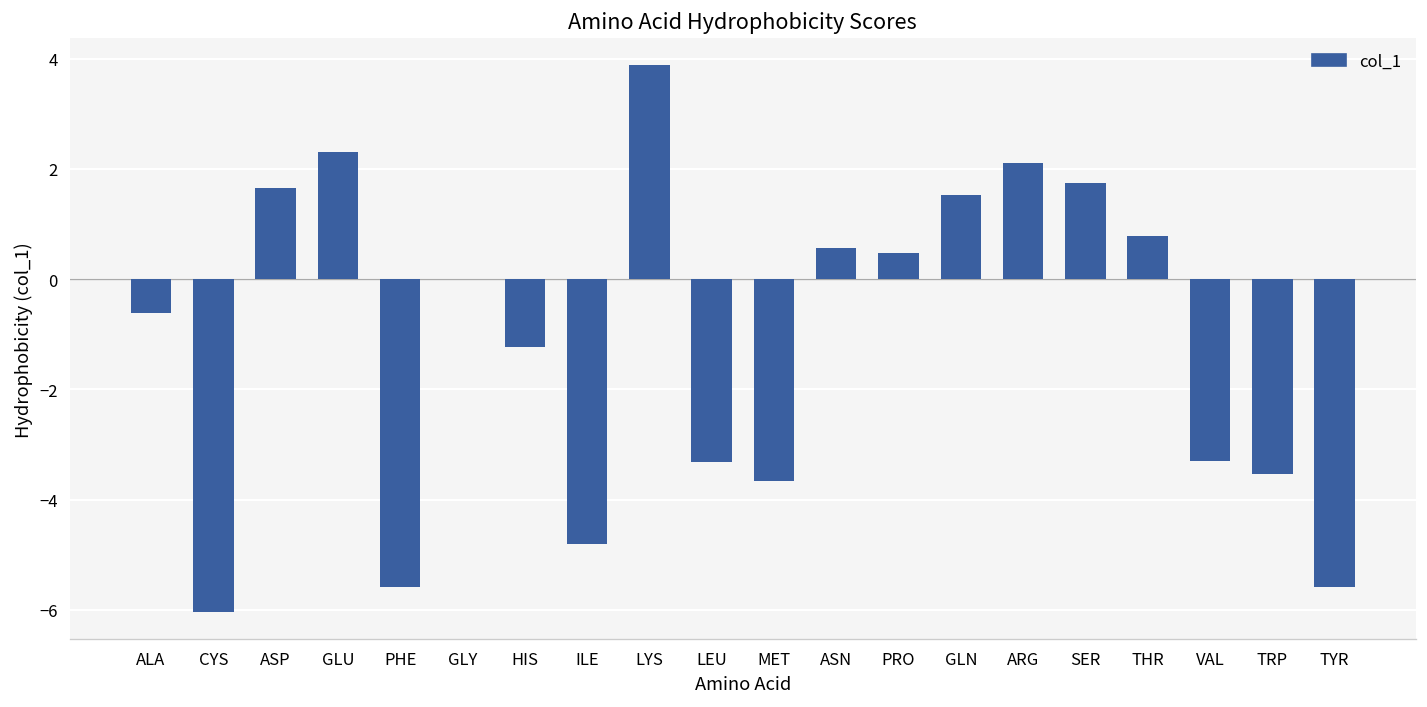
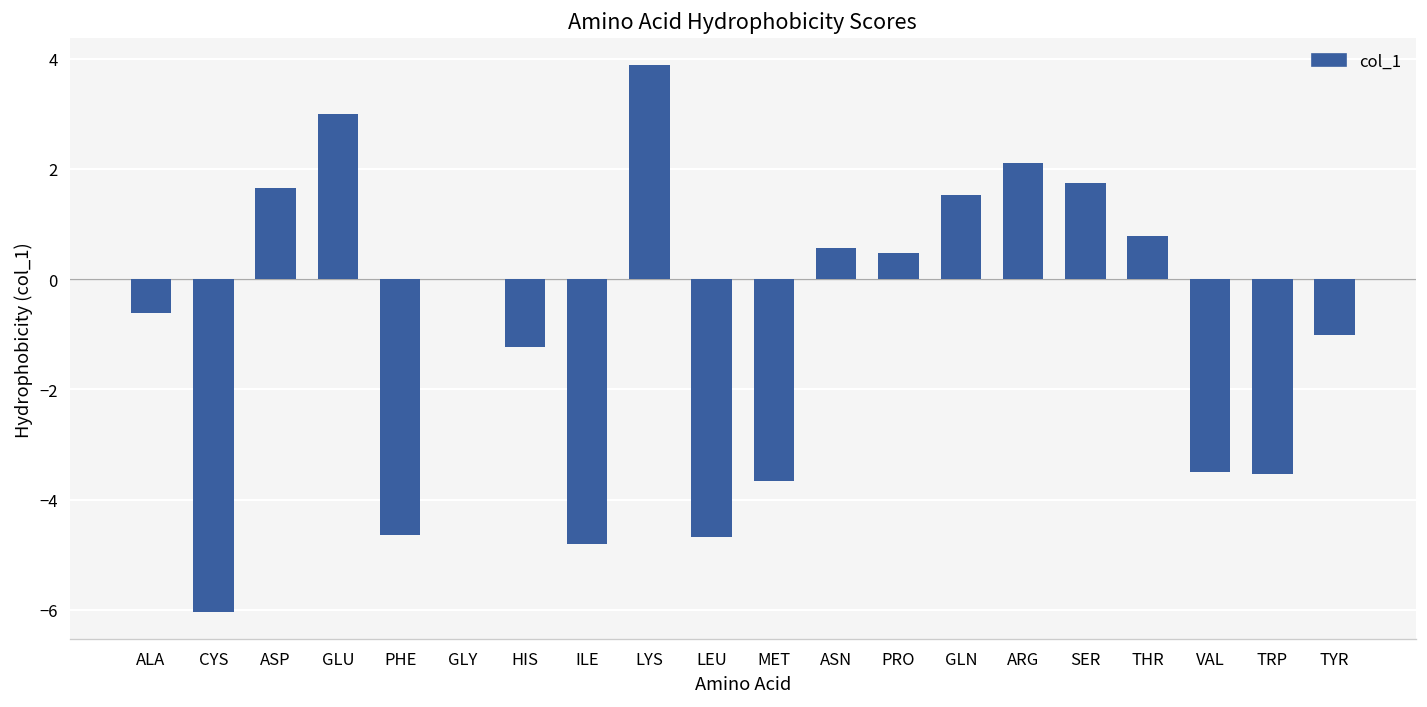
GLU: 2.3 -> 3.0
PHE: -5.6 -> -4.7
LEU: -3.3 -> -4.7
VAL: -3.3 -> -3.5
TYR: -5.6 -> -1.0
